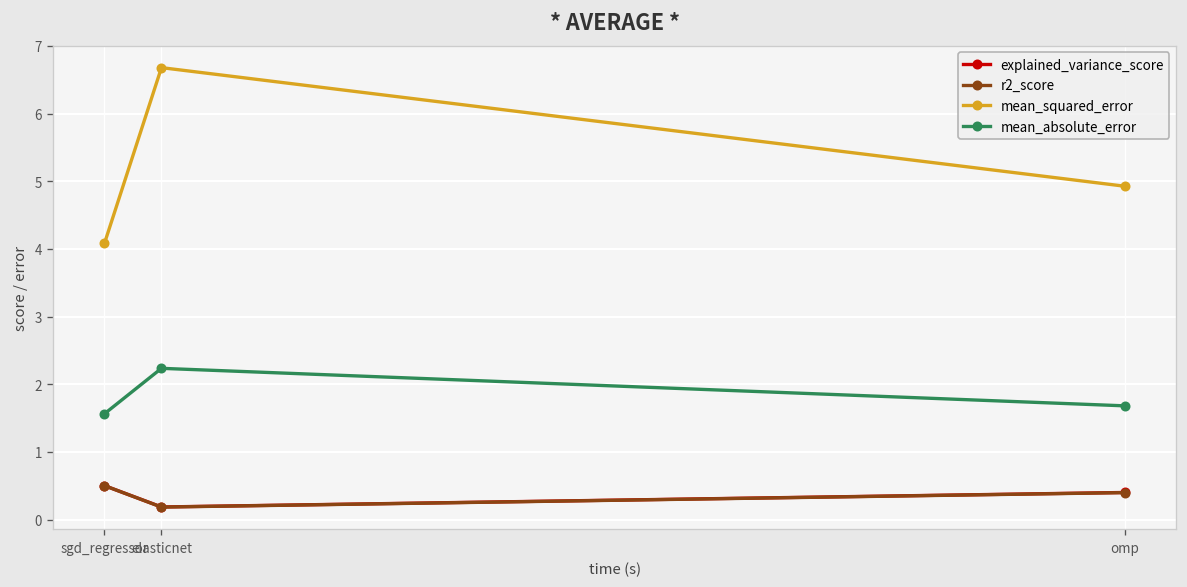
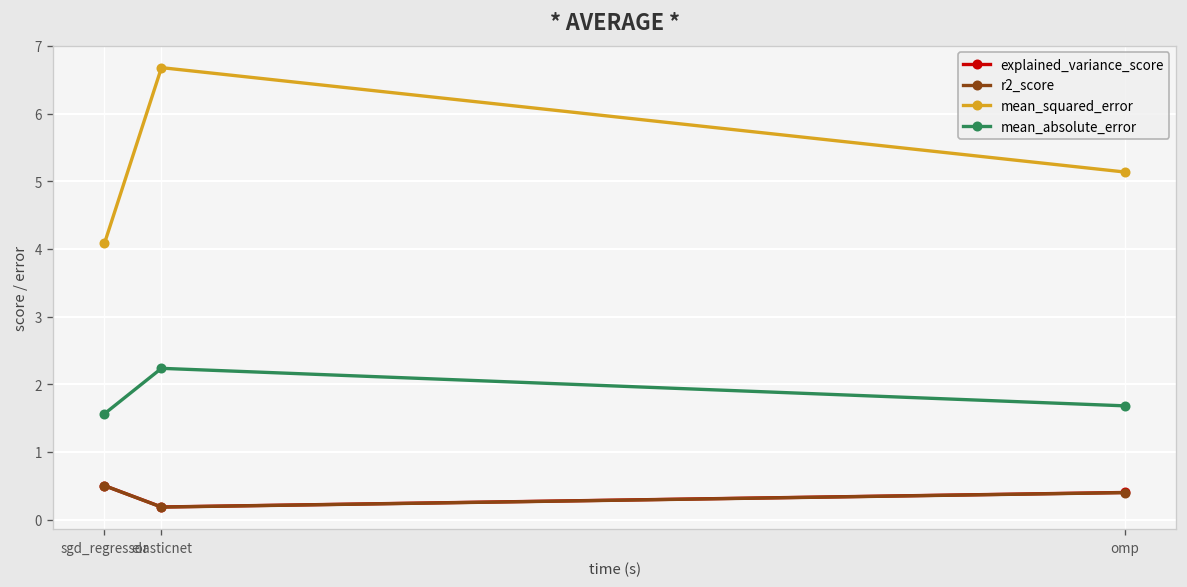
mean_squared_error, omp: 4.9 -> 5.1
